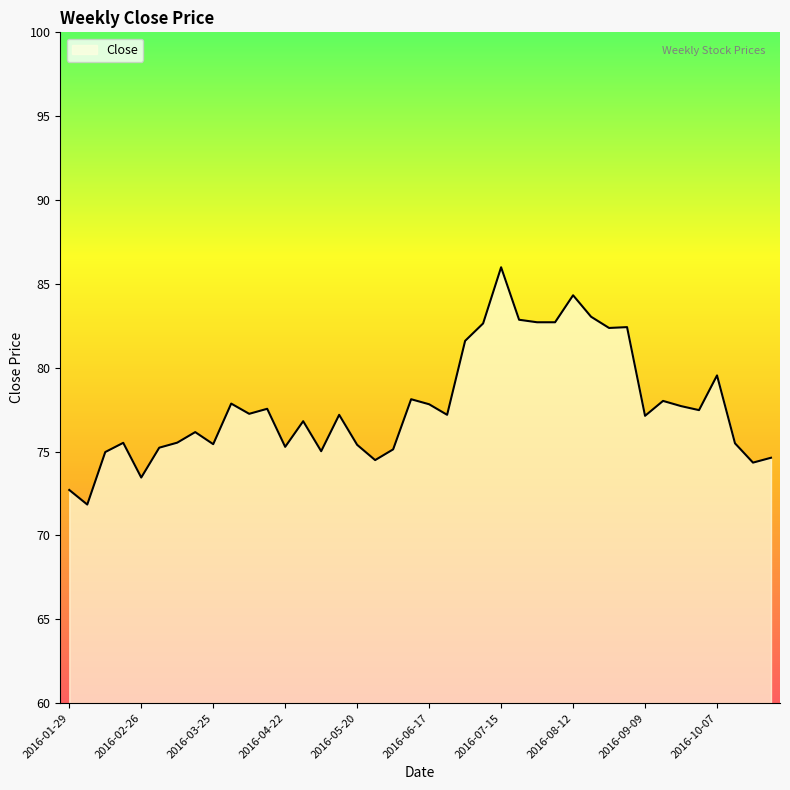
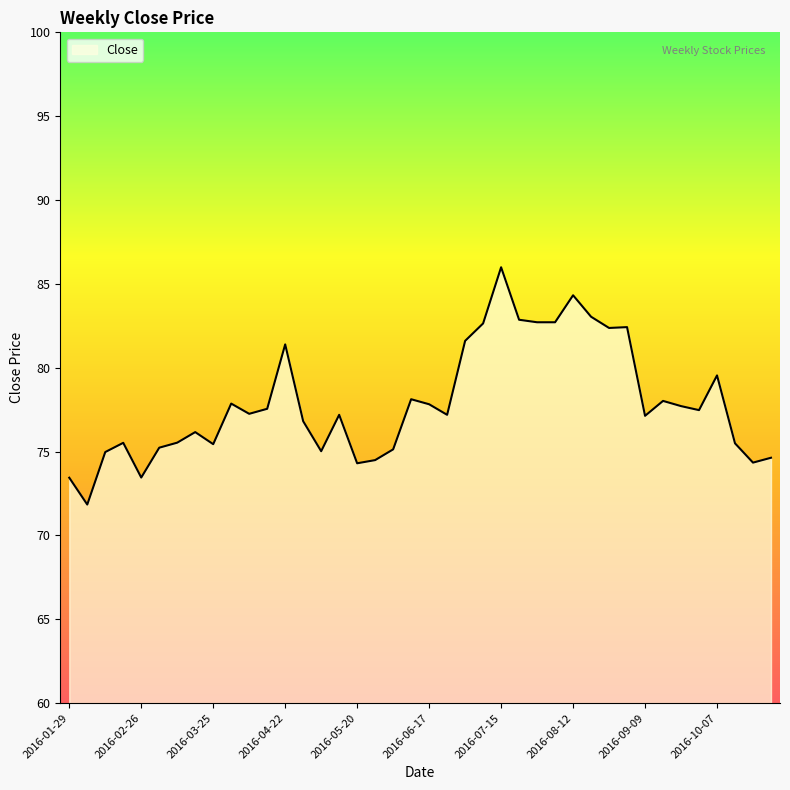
2016-01-29: 72.7 -> 73.4
2016-04-22: 75.3 -> 81.4
2016-05-20: 75.4 -> 74.3
